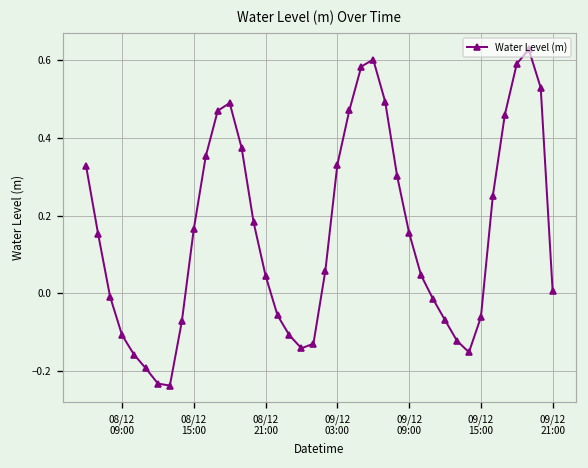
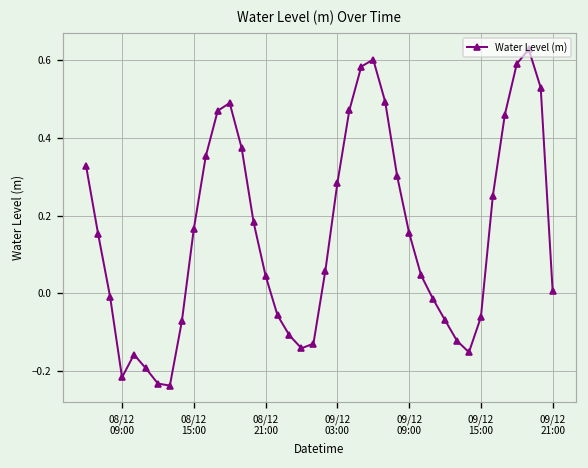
08/12 09:00: -0.11 -> -0.22
09/12 03:00: 0.33 -> 0.28
